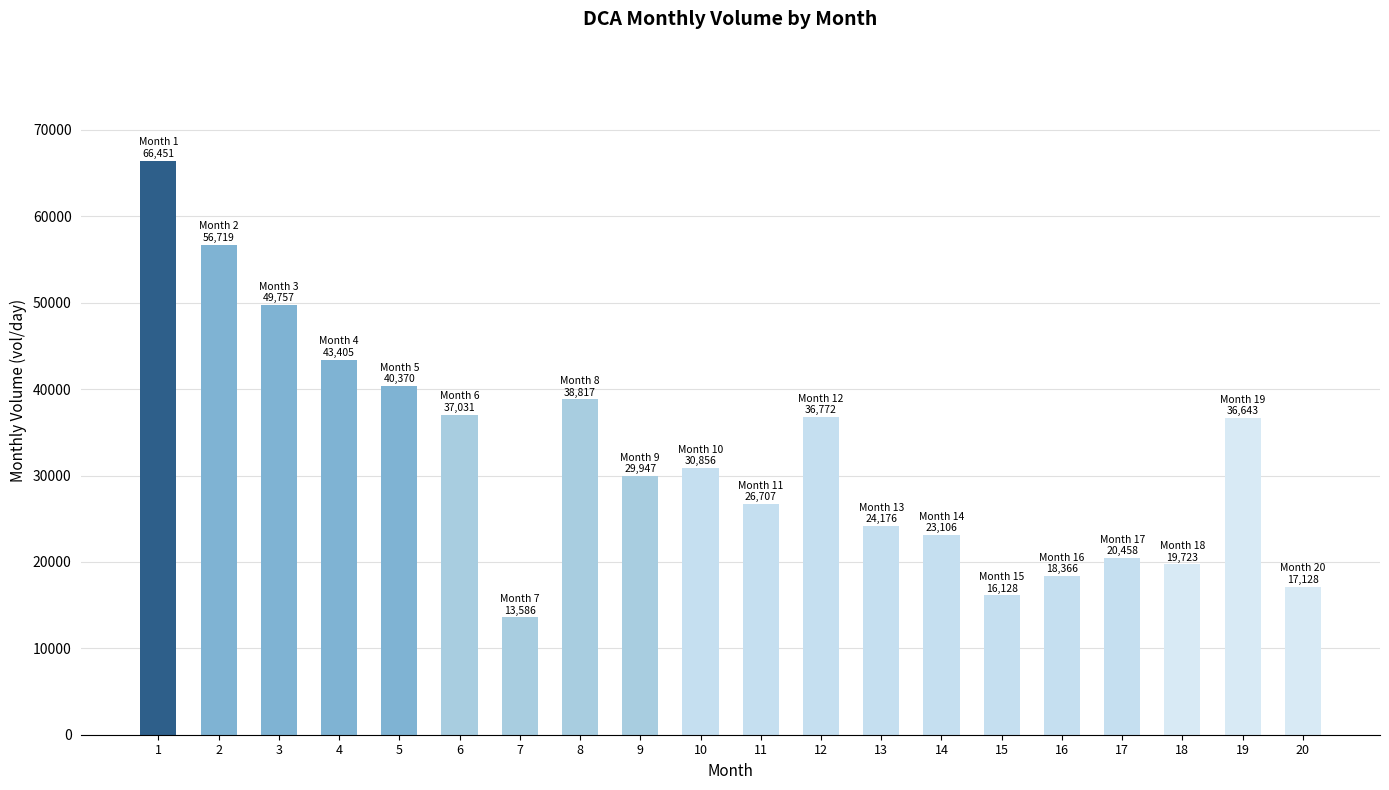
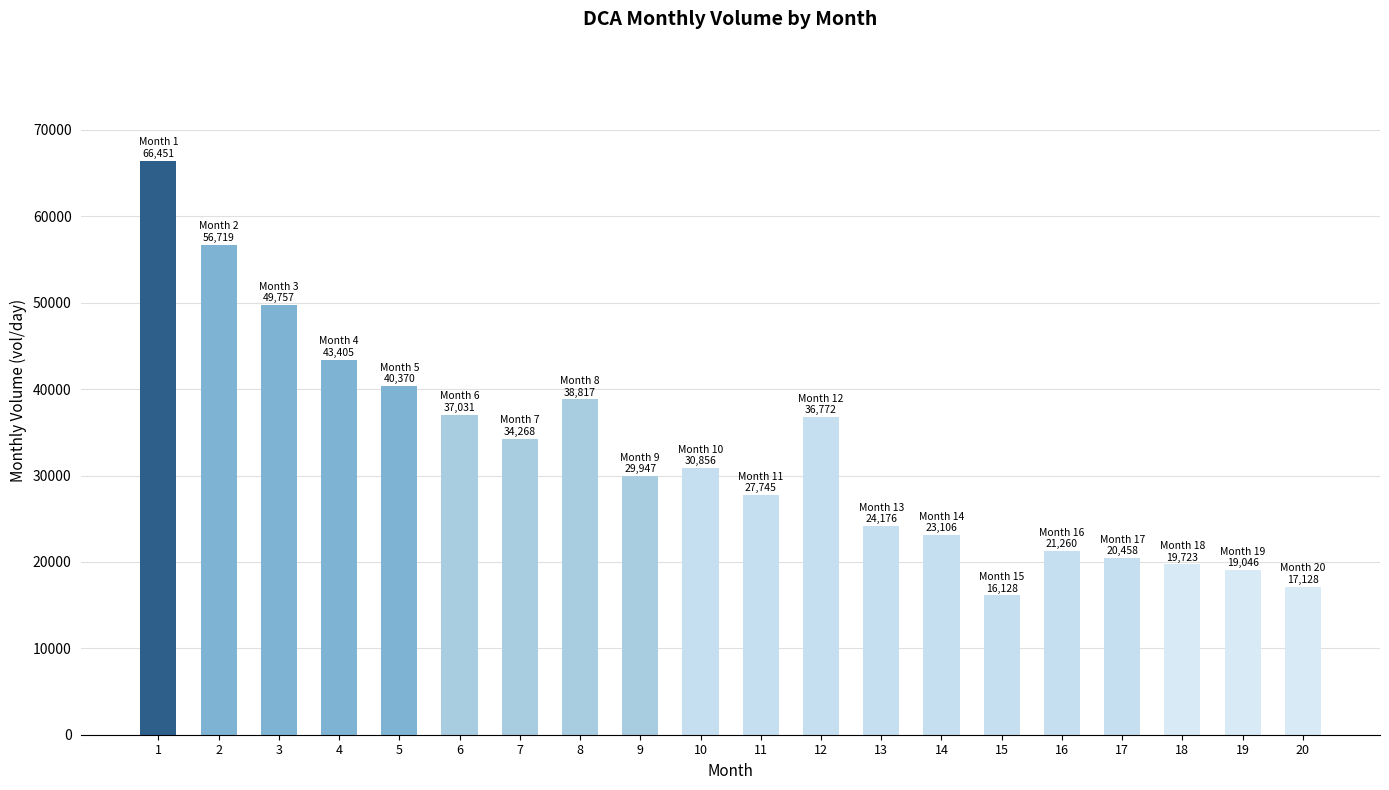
7: 13,586 -> 34,268
11: 26,707 -> 27,745
16: 18,366 -> 21,260
19: 36,643 -> 19,046
